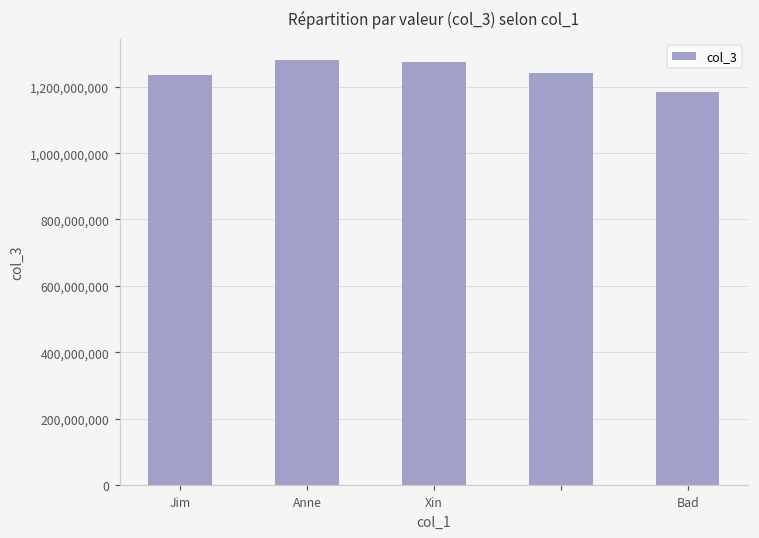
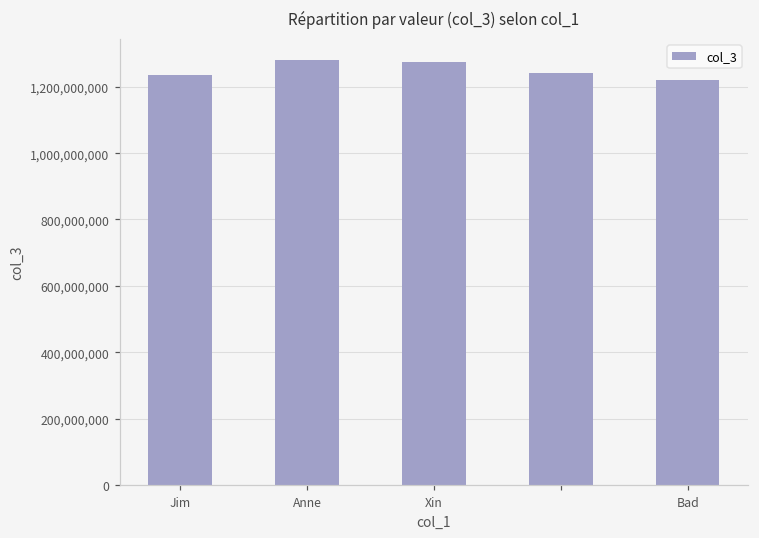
Bad: 1,180,000,000 -> 1,220,000,000
